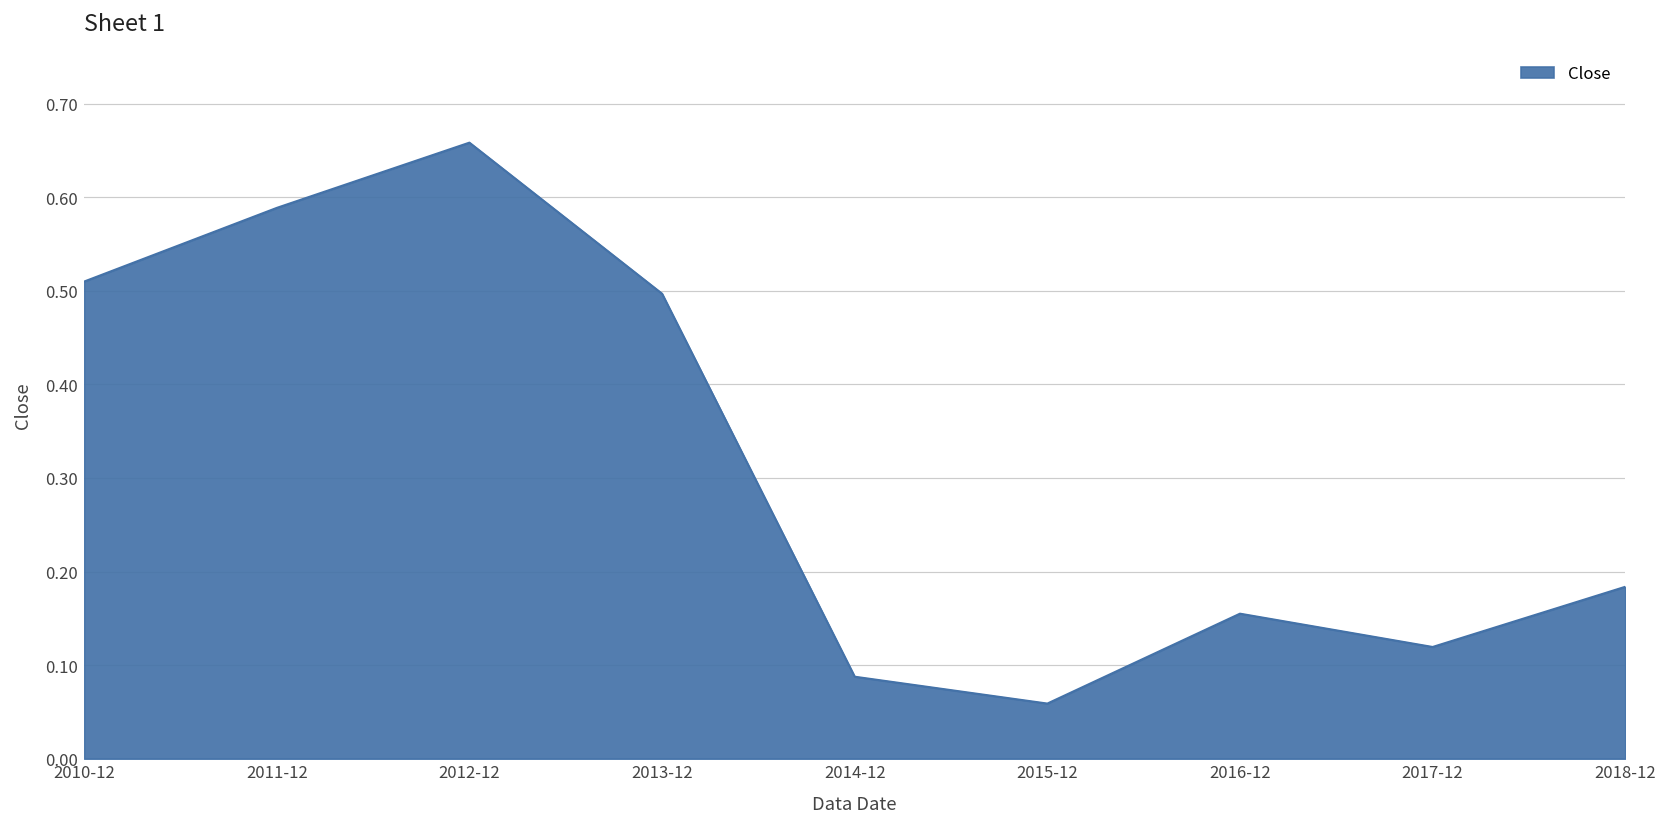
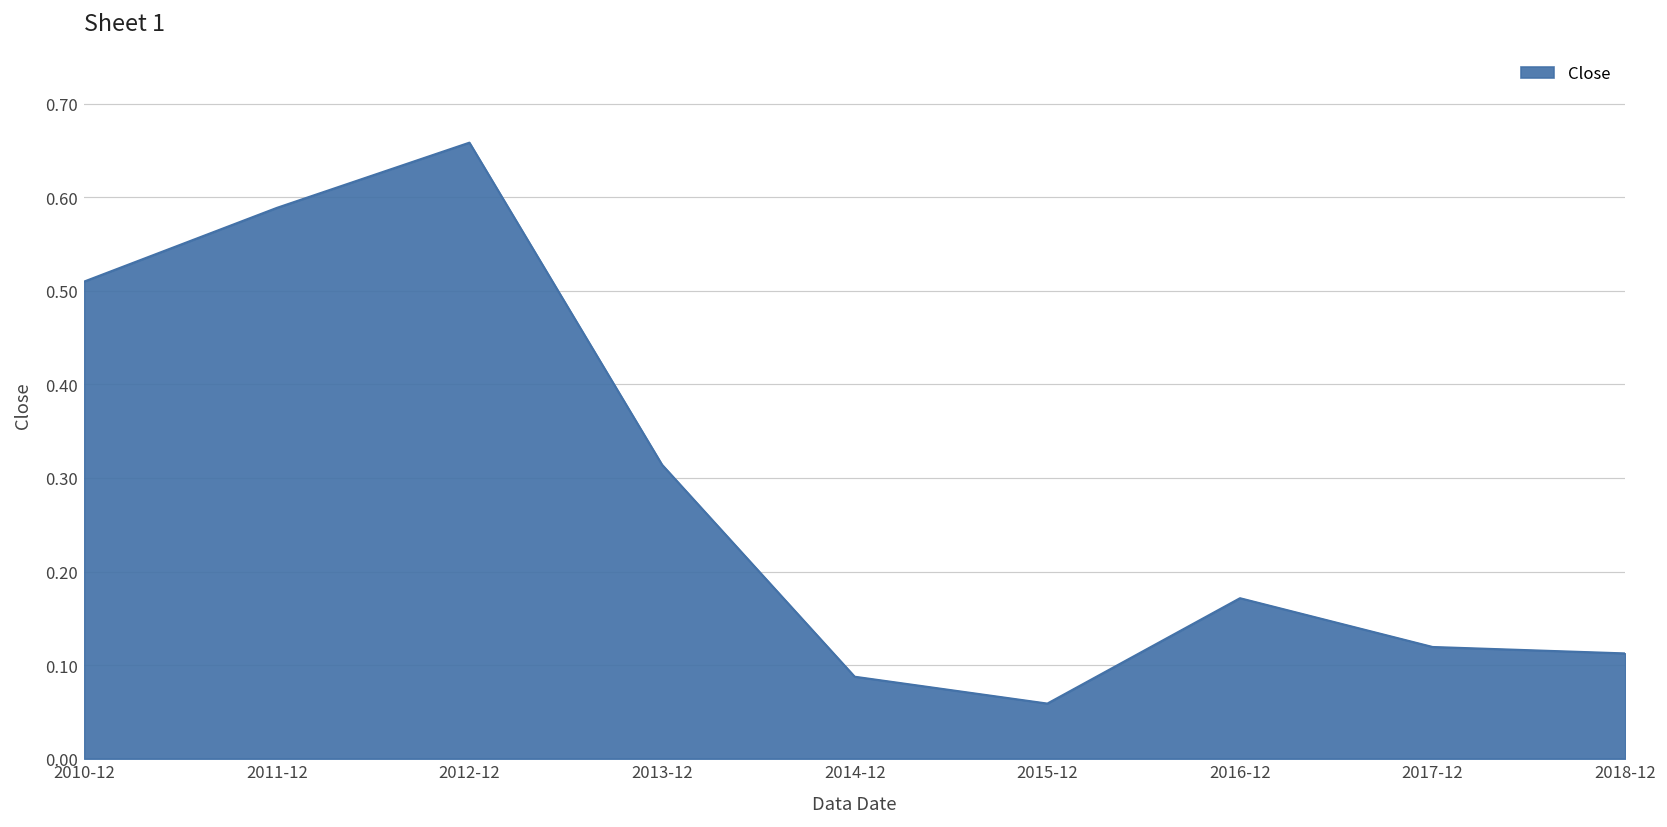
2013-12: 0.50 -> 0.31
2016-12: 0.15 -> 0.17
2018-12: 0.18 -> 0.11
